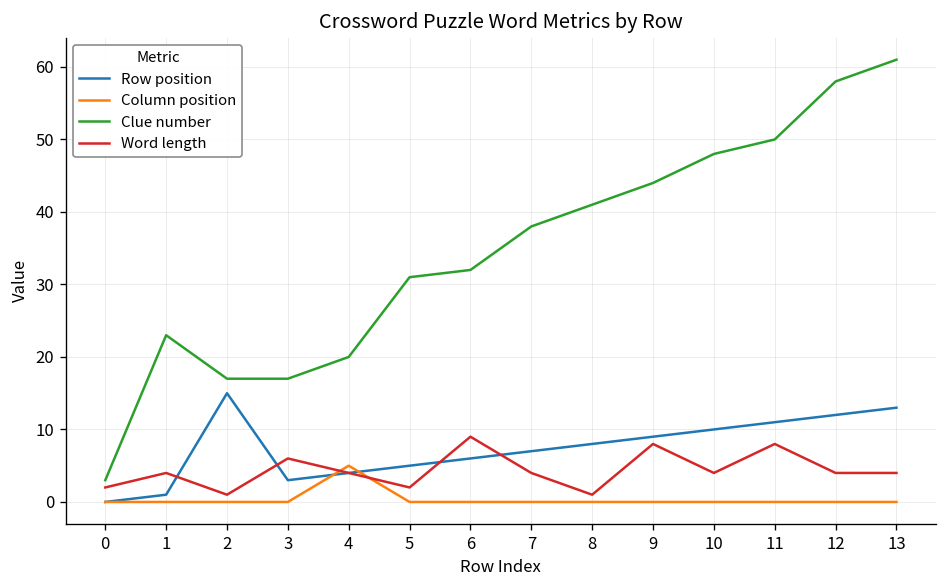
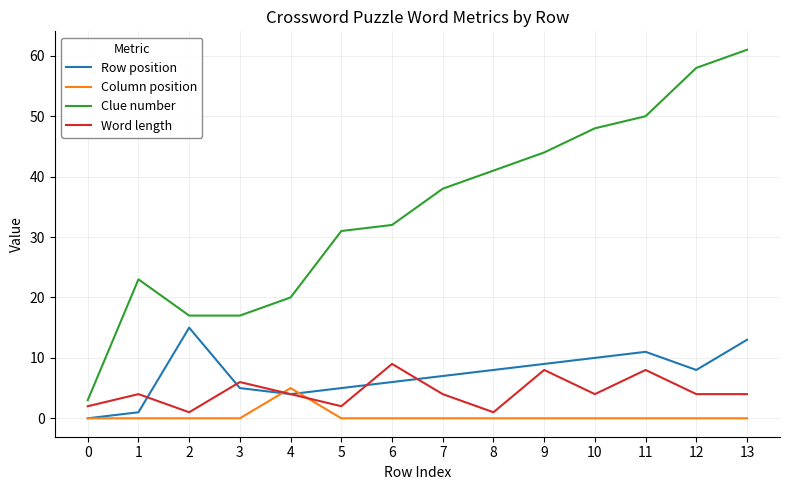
Row position, 3: 3 -> 5
Row position, 12: 12 -> 8
